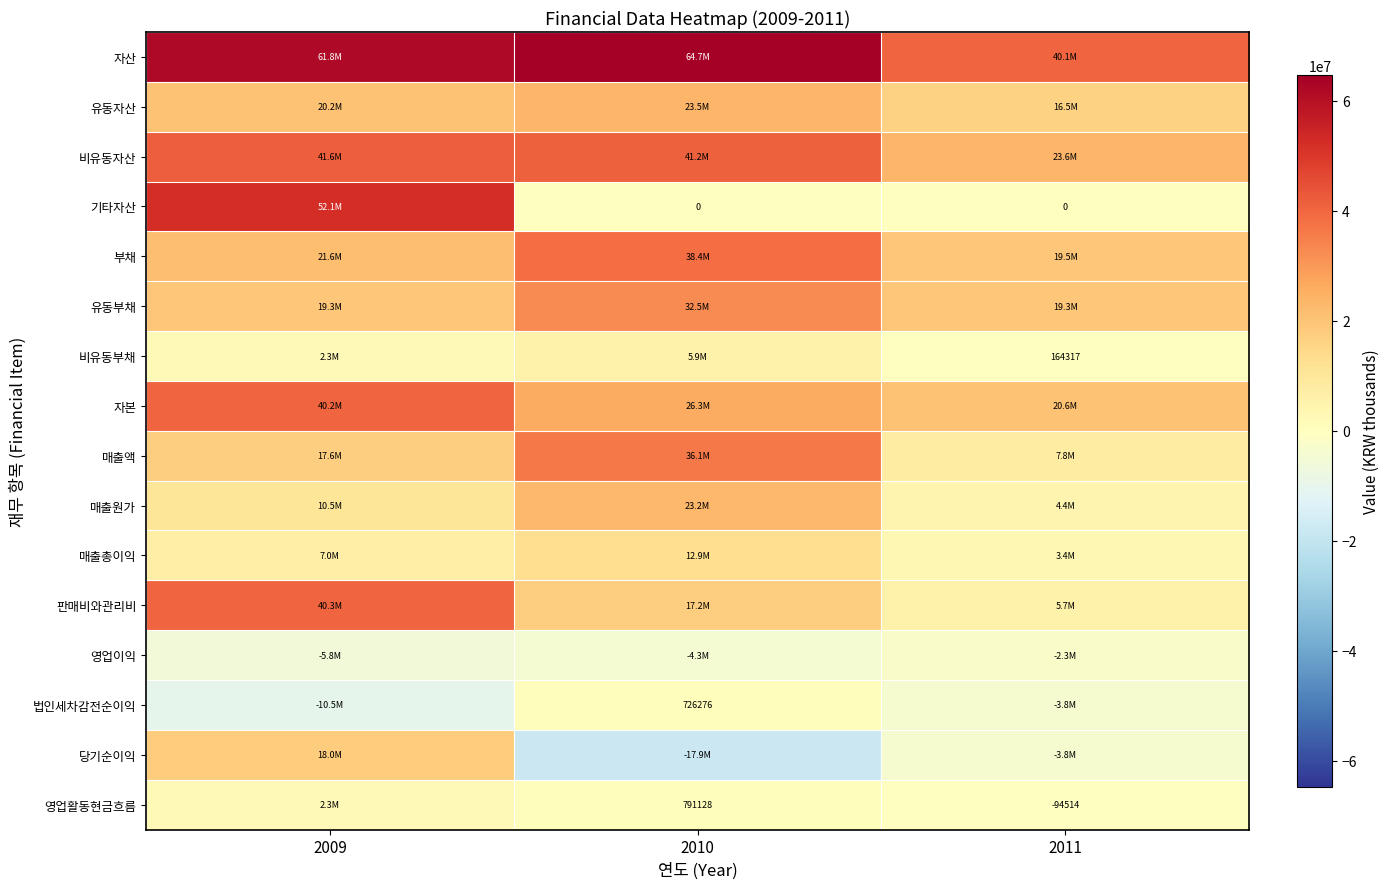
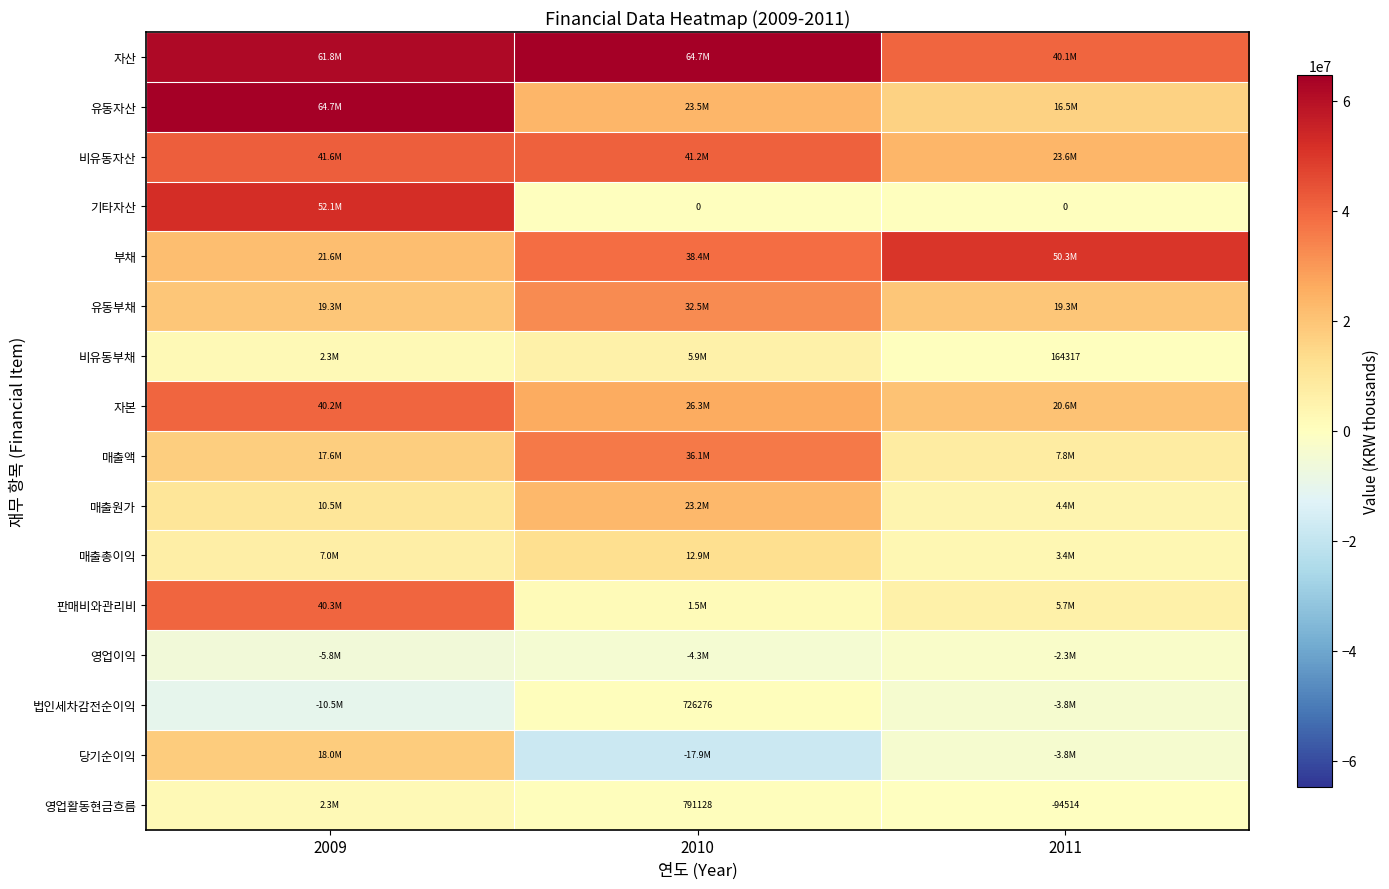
유동자산, 2009: 20.2M -> 64.7M
부채, 2011: 19.5M -> 50.3M
판매비와관리비, 2010: 17.2M -> 1.5M
